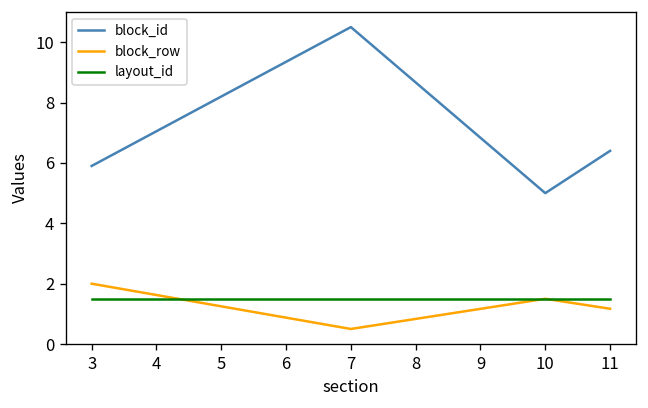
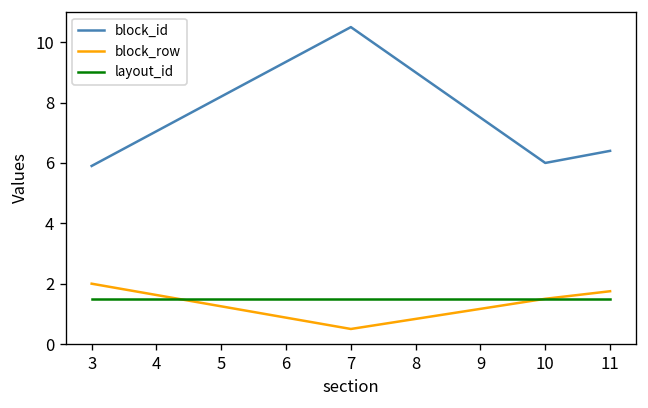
block_id, 10: 5 -> 6
block_row, 11: 1.2 -> 1.8
